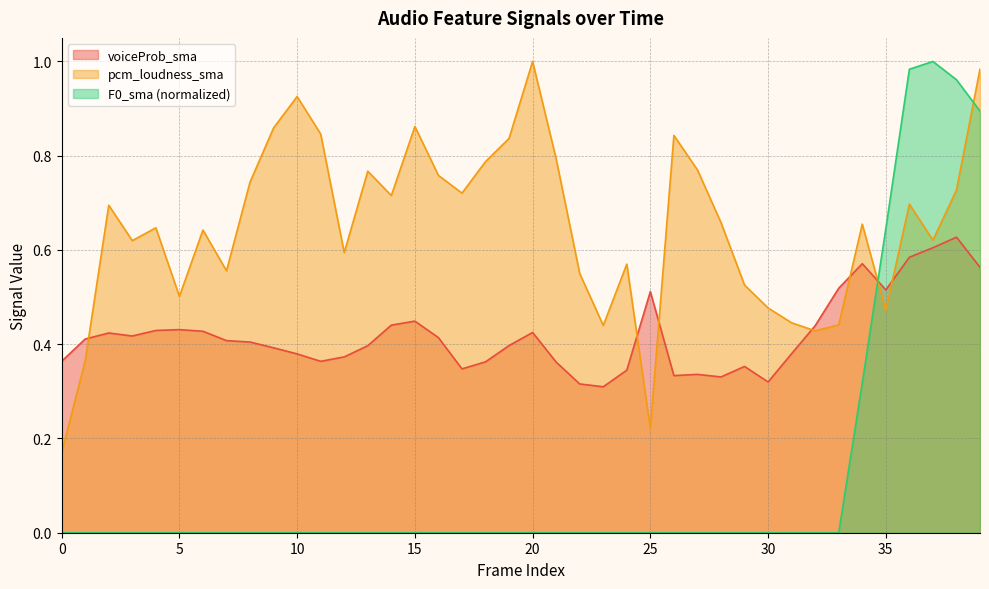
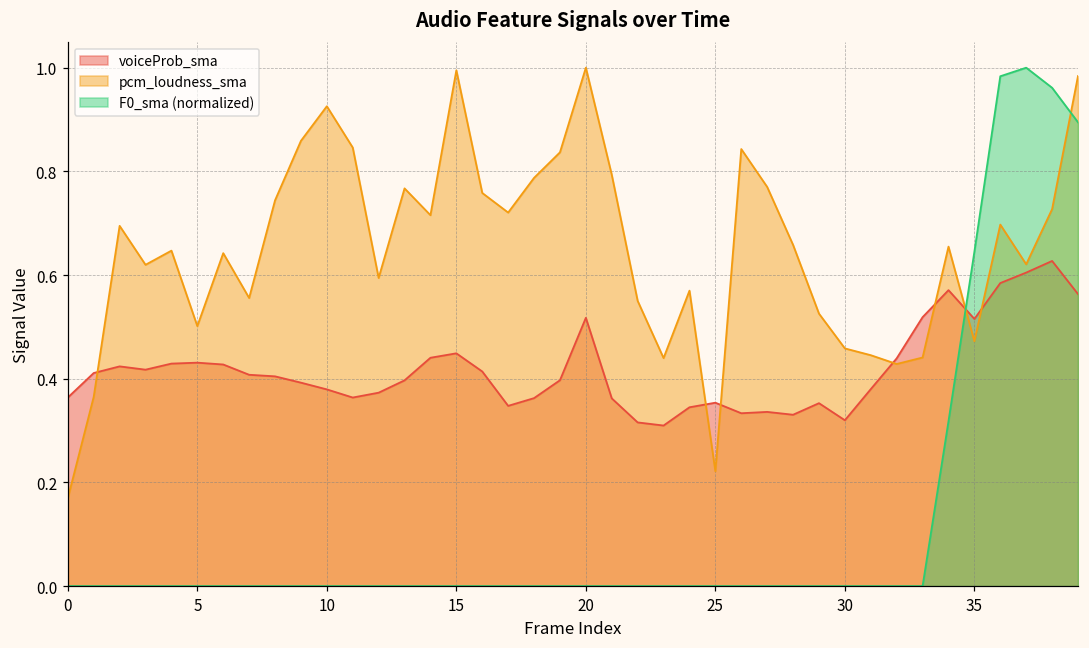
pcm_loudness_sma, 15: 0.86 -> 0.99
voiceProb_sma, 20: 0.42 -> 0.52
voiceProb_sma, 25: 0.51 -> 0.35
pcm_loudness_sma, 30: 0.48 -> 0.46
